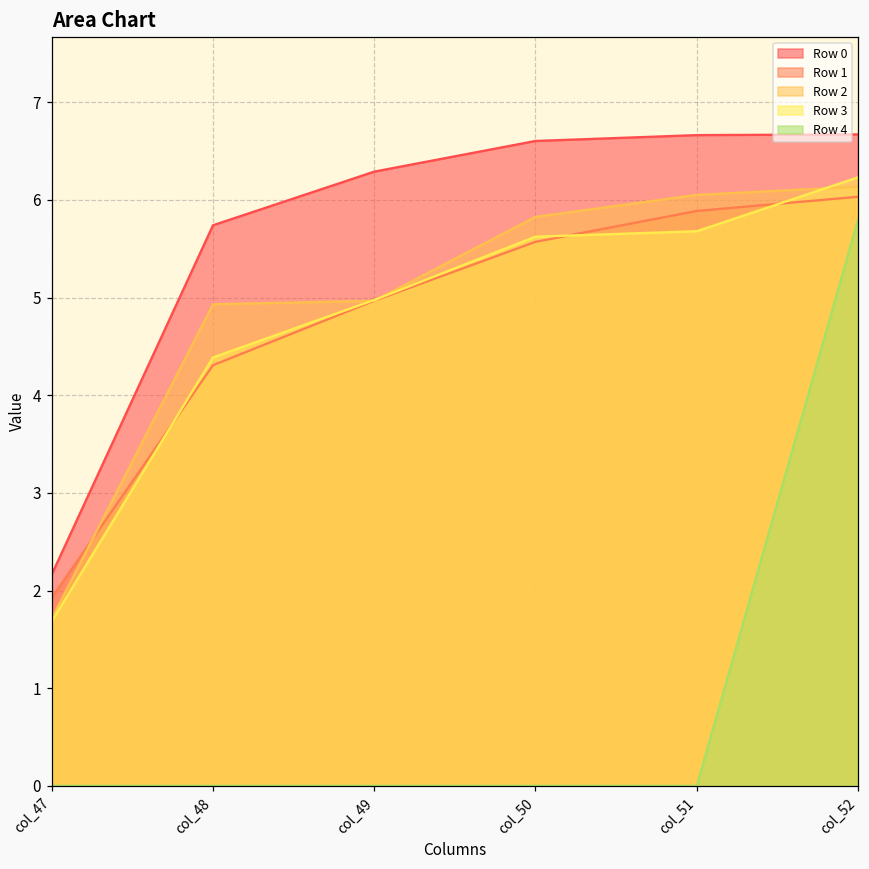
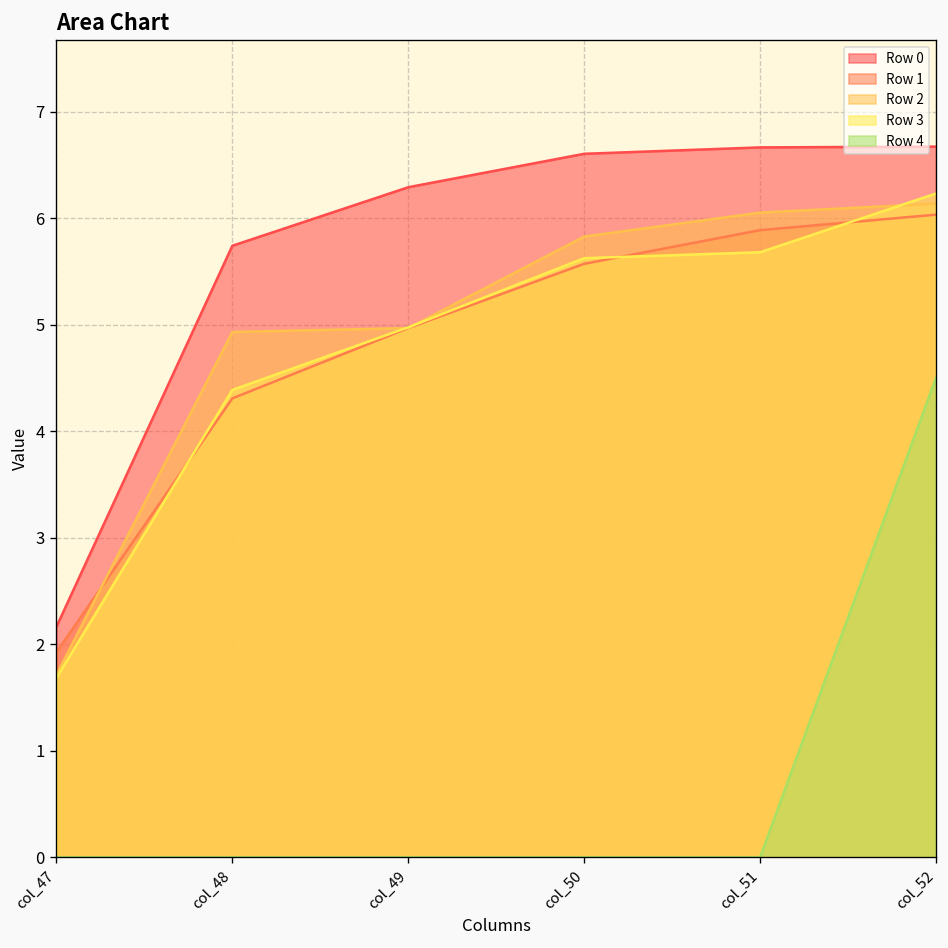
Row 4, col_52: 5.8 -> 4.5
